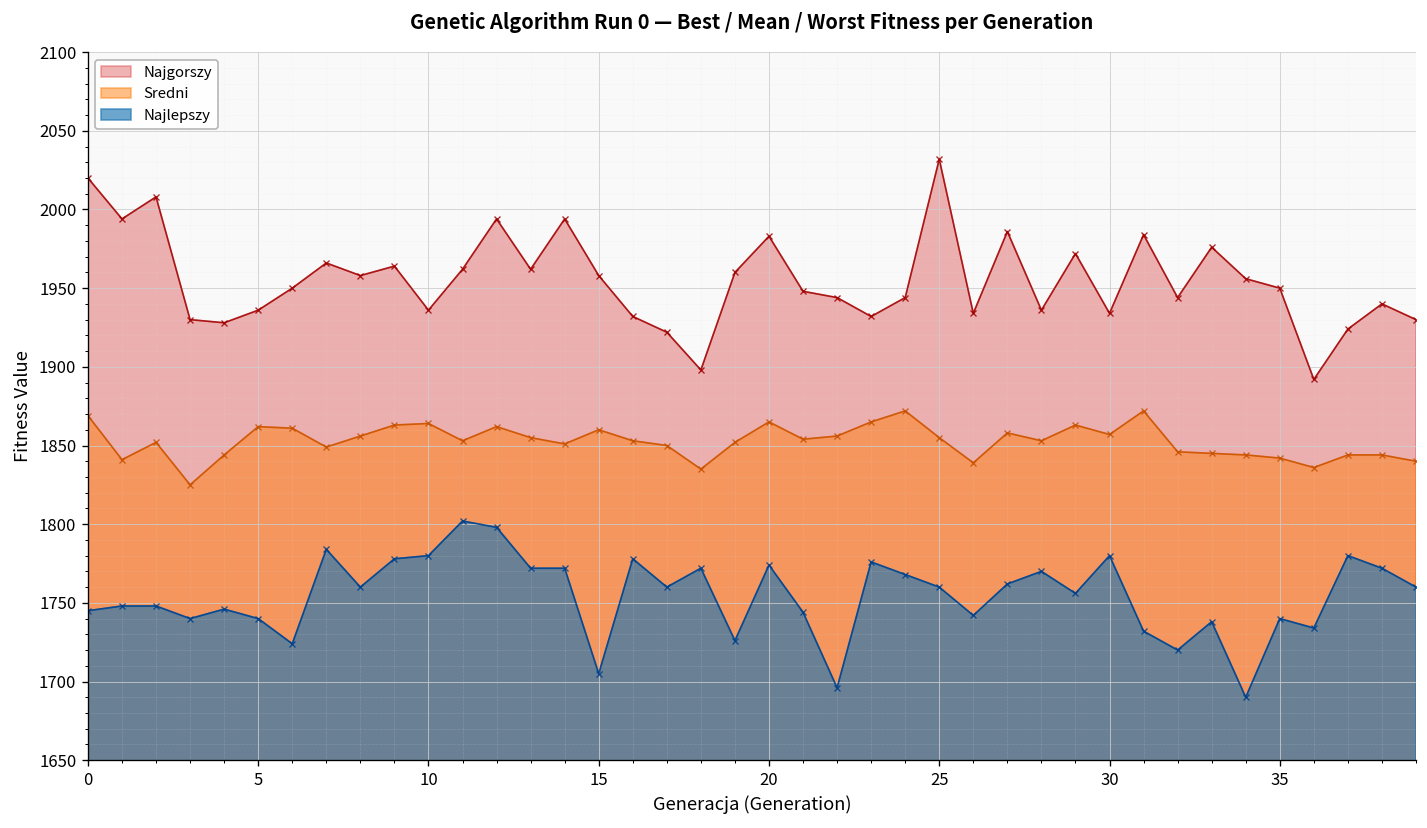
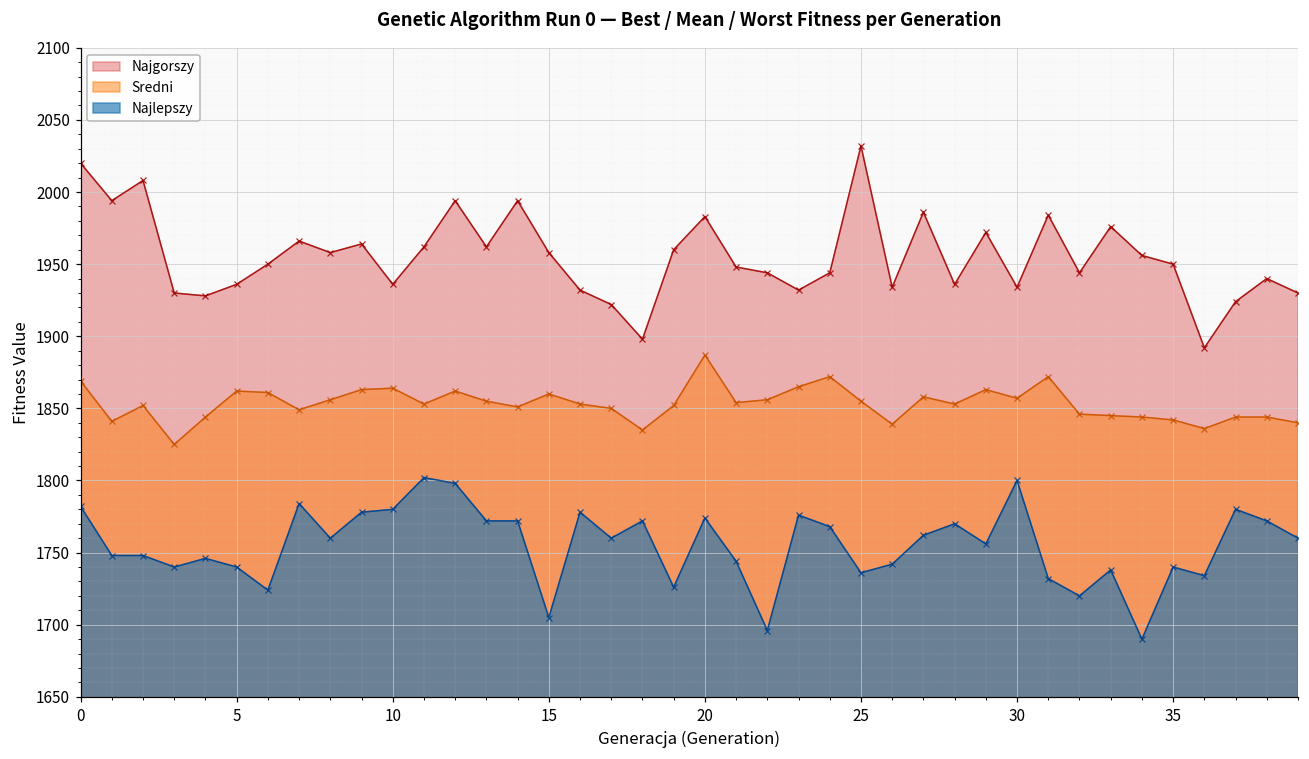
Najlepszy, 0: 1745 -> 1782
Sredni, 20: 1865 -> 1887
Najlepszy, 25: 1760 -> 1736
Najlepszy, 30: 1780 -> 1800
